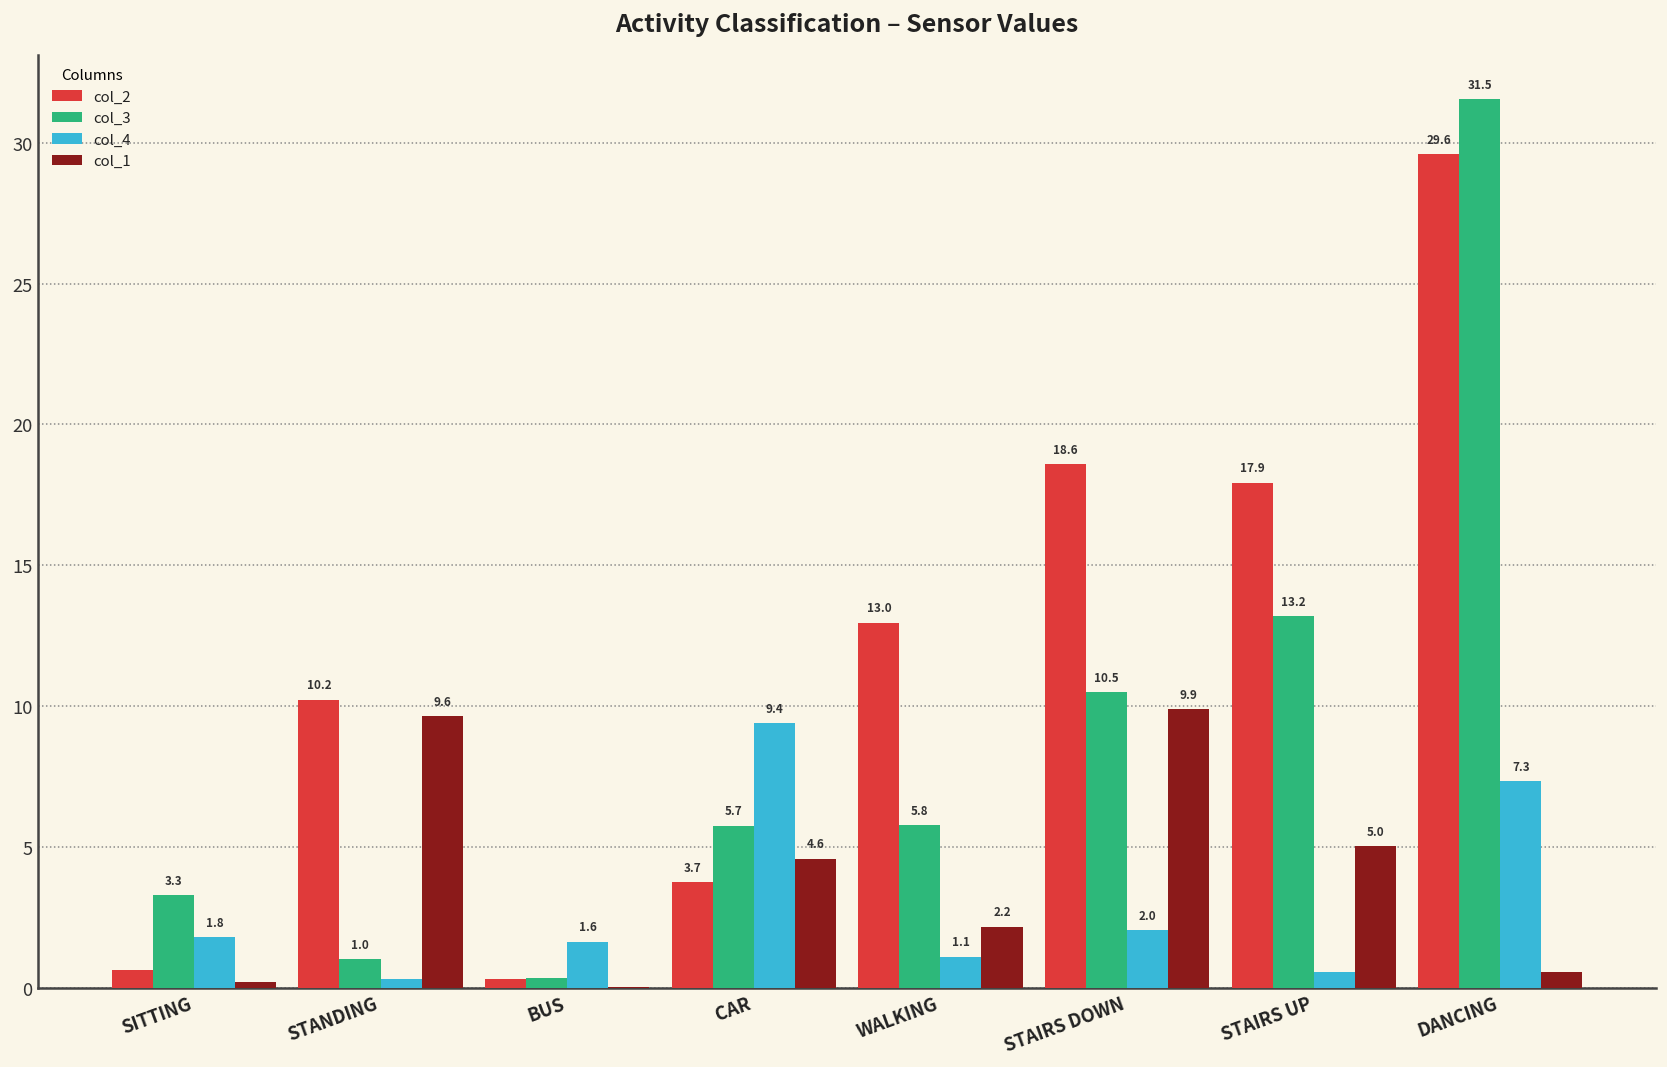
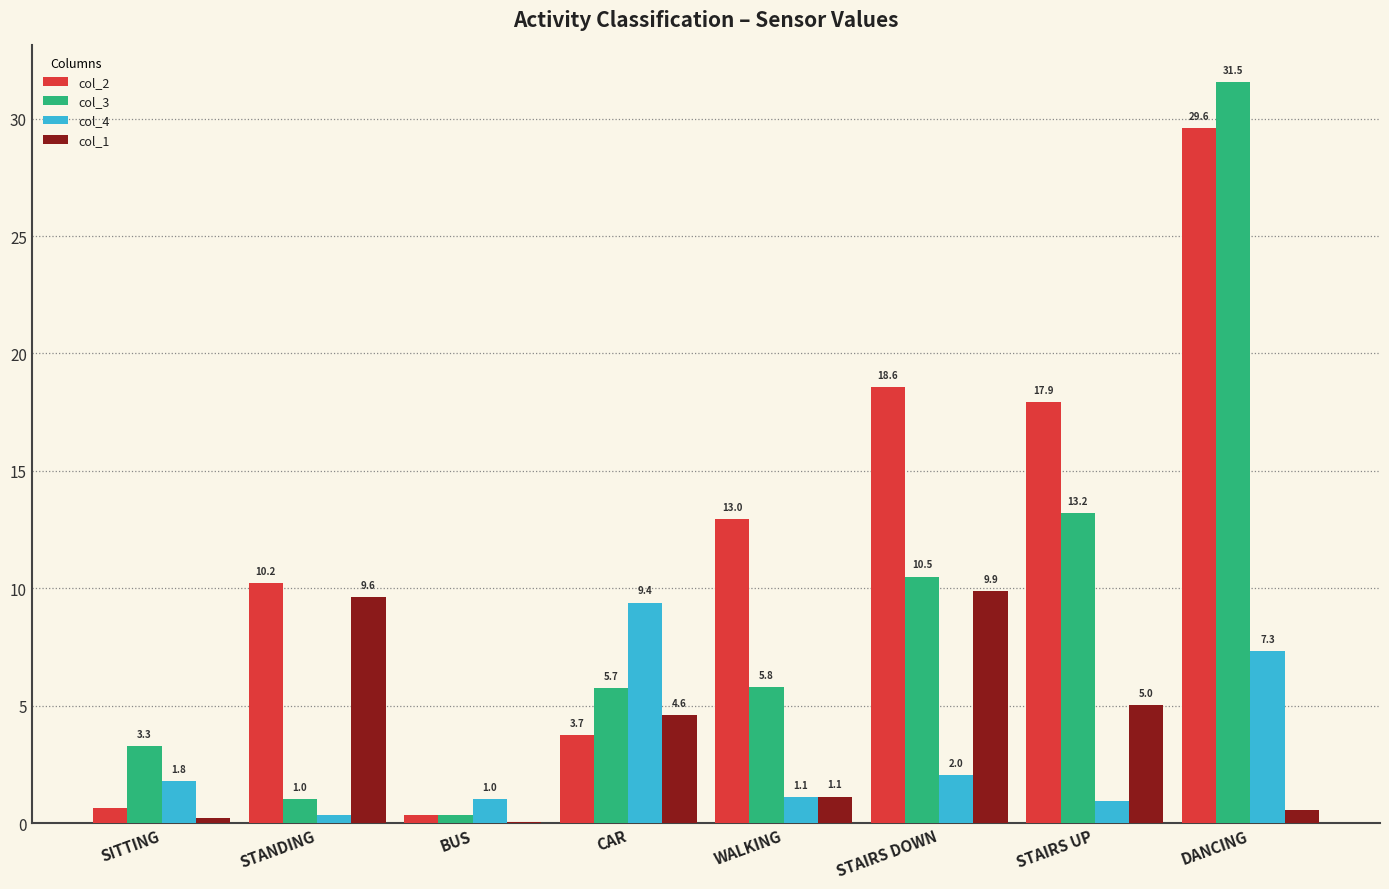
col_4, BUS: 1.6 -> 1.0
col_1, WALKING: 2.2 -> 1.1
col_4, STAIRS UP: 0.6 -> 0.9
